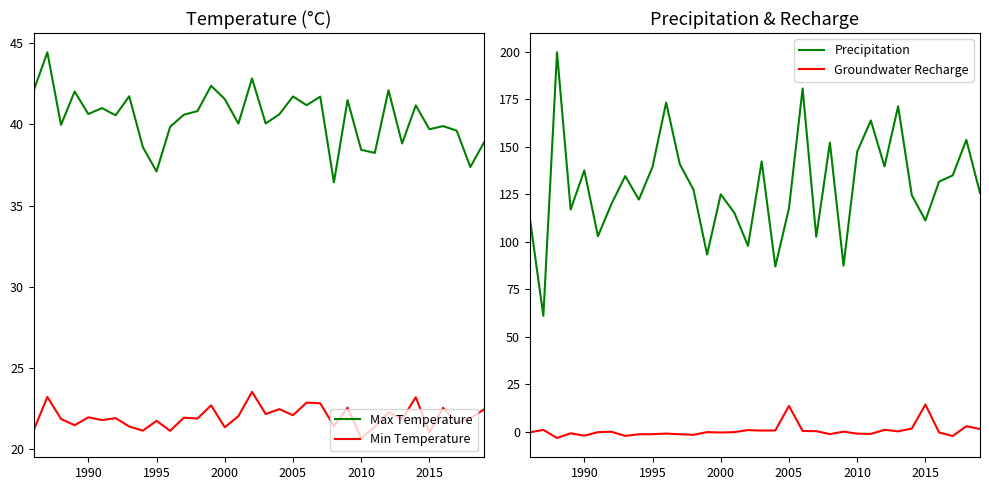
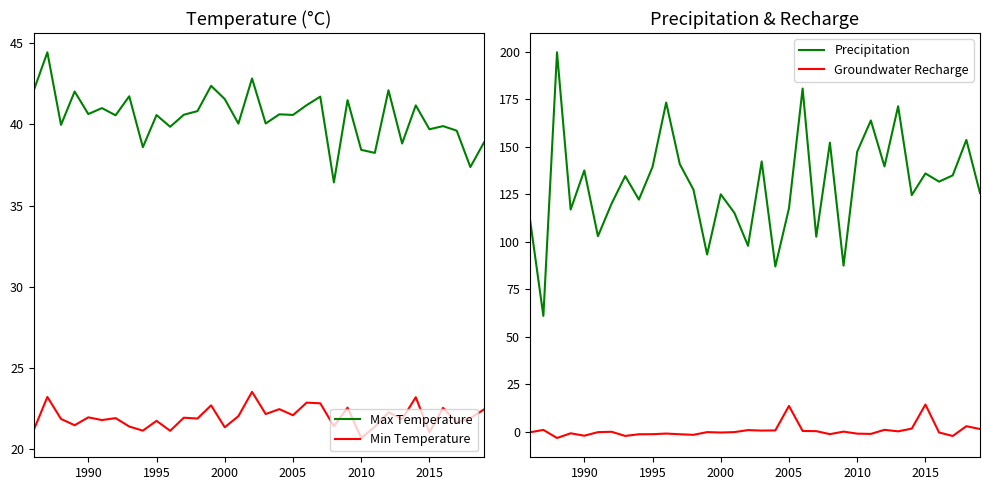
Temperature (°C), Max Temperature, 1995: 37.1 -> 40.6
Temperature (°C), Max Temperature, 2005: 41.7 -> 40.6
Precipitation & Recharge, Precipitation, 2015: 111 -> 136
